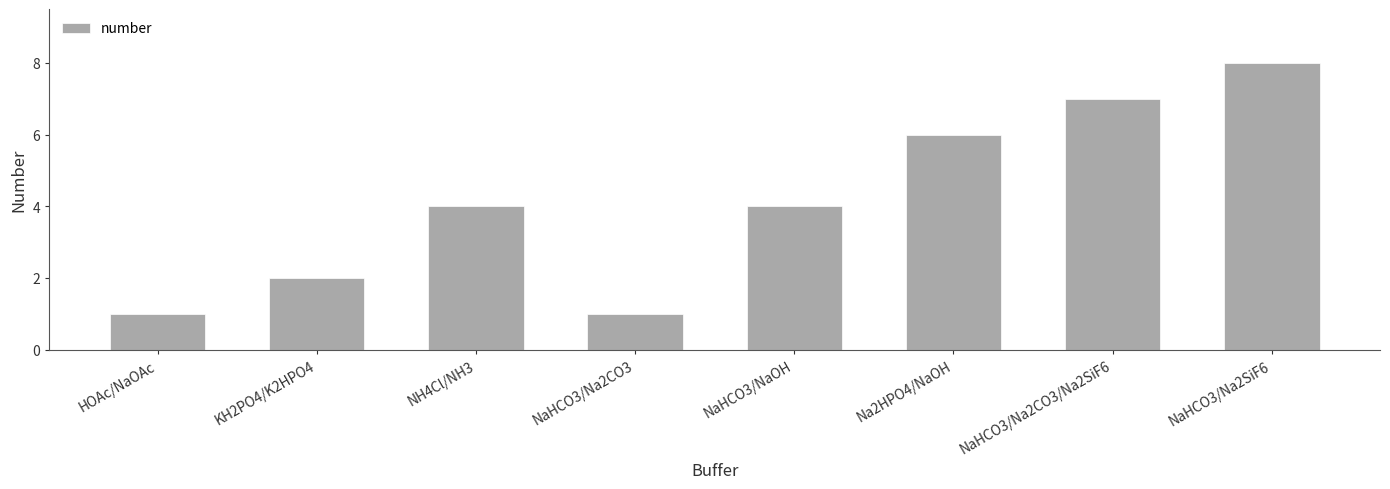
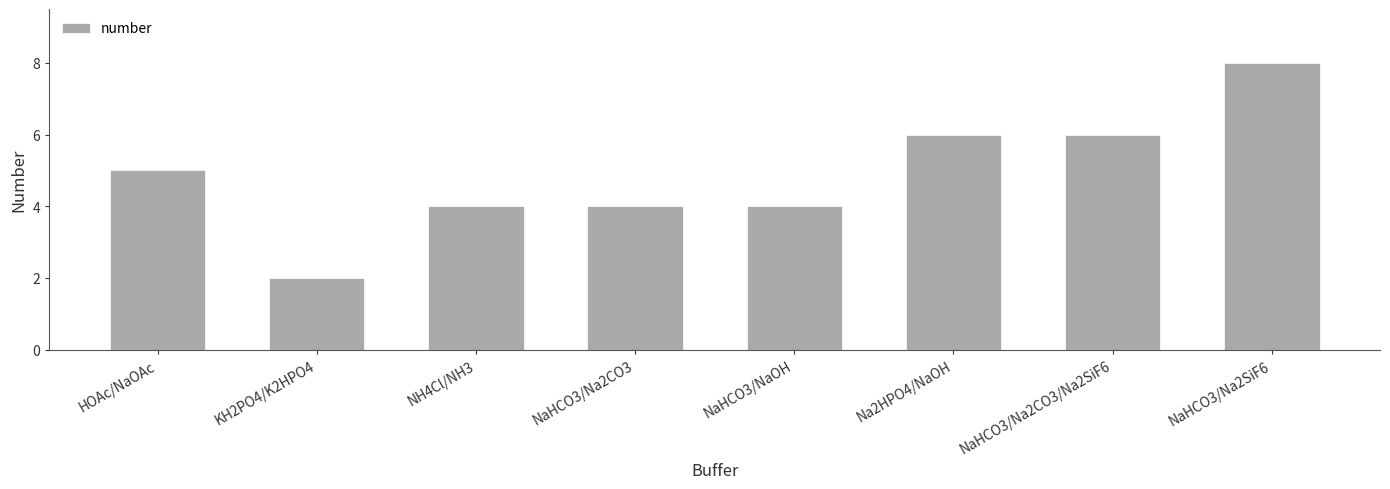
HOAc/NaOAc: 1 -> 5
NaHCO3/Na2CO3: 1 -> 4
NaHCO3/Na2CO3/Na2SiF6: 7 -> 6
